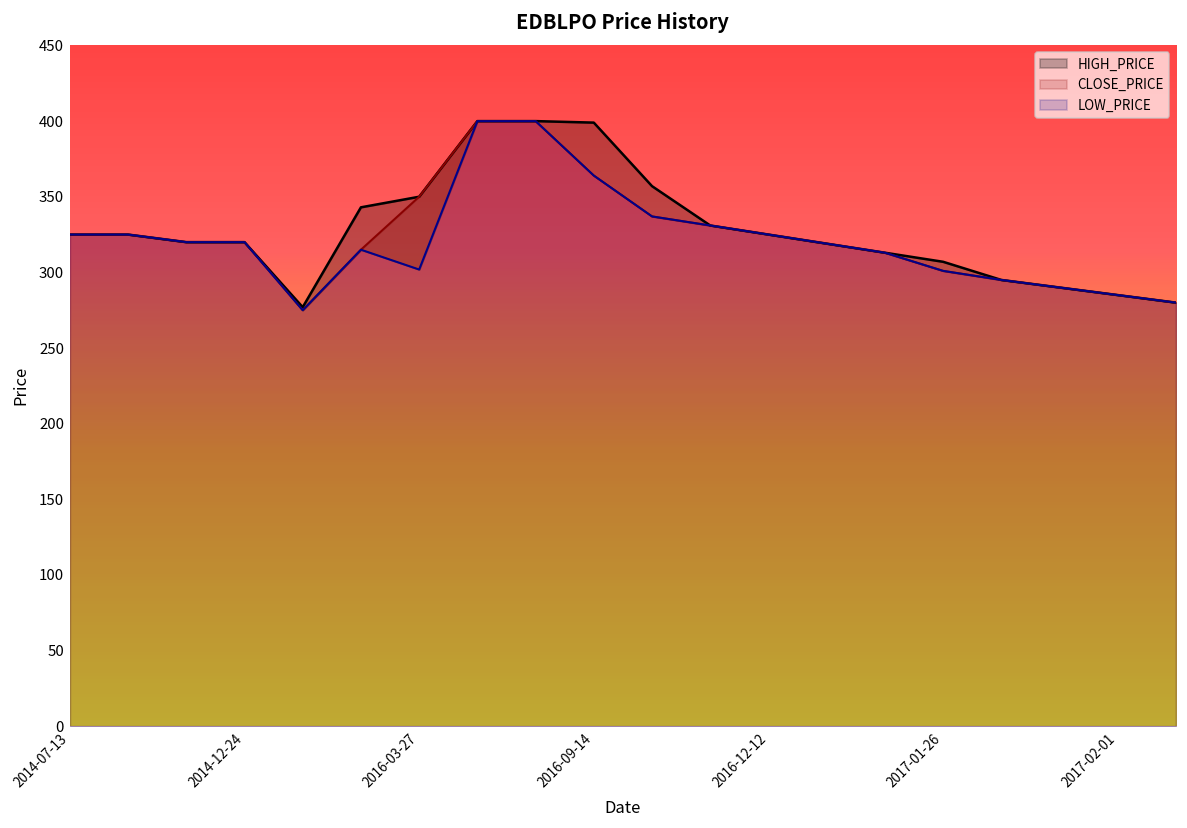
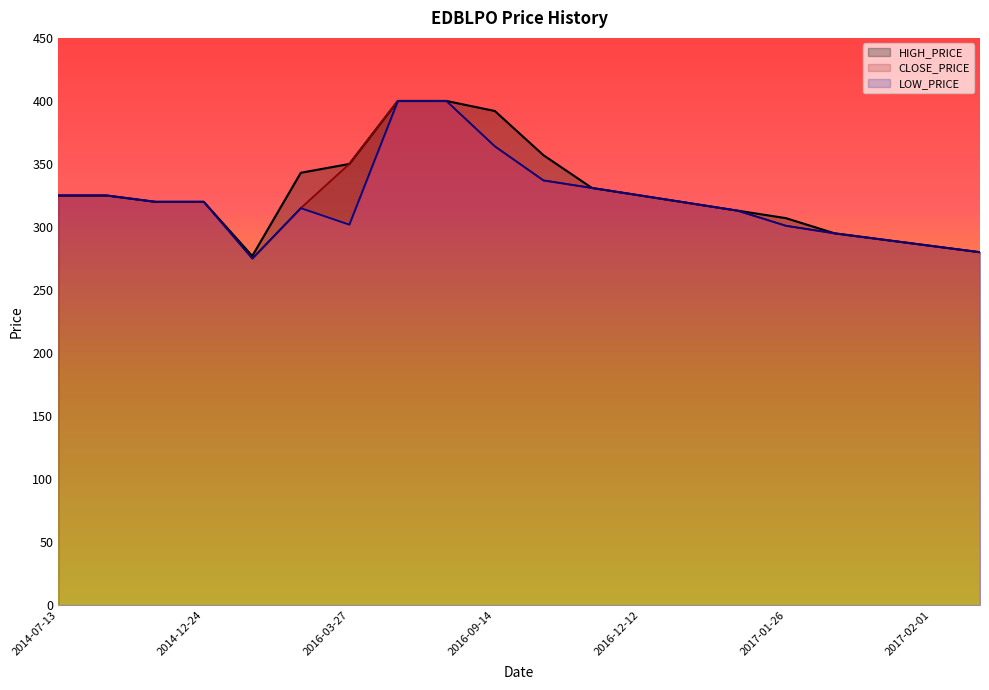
HIGH_PRICE, 2016-09-14: 399 -> 392
